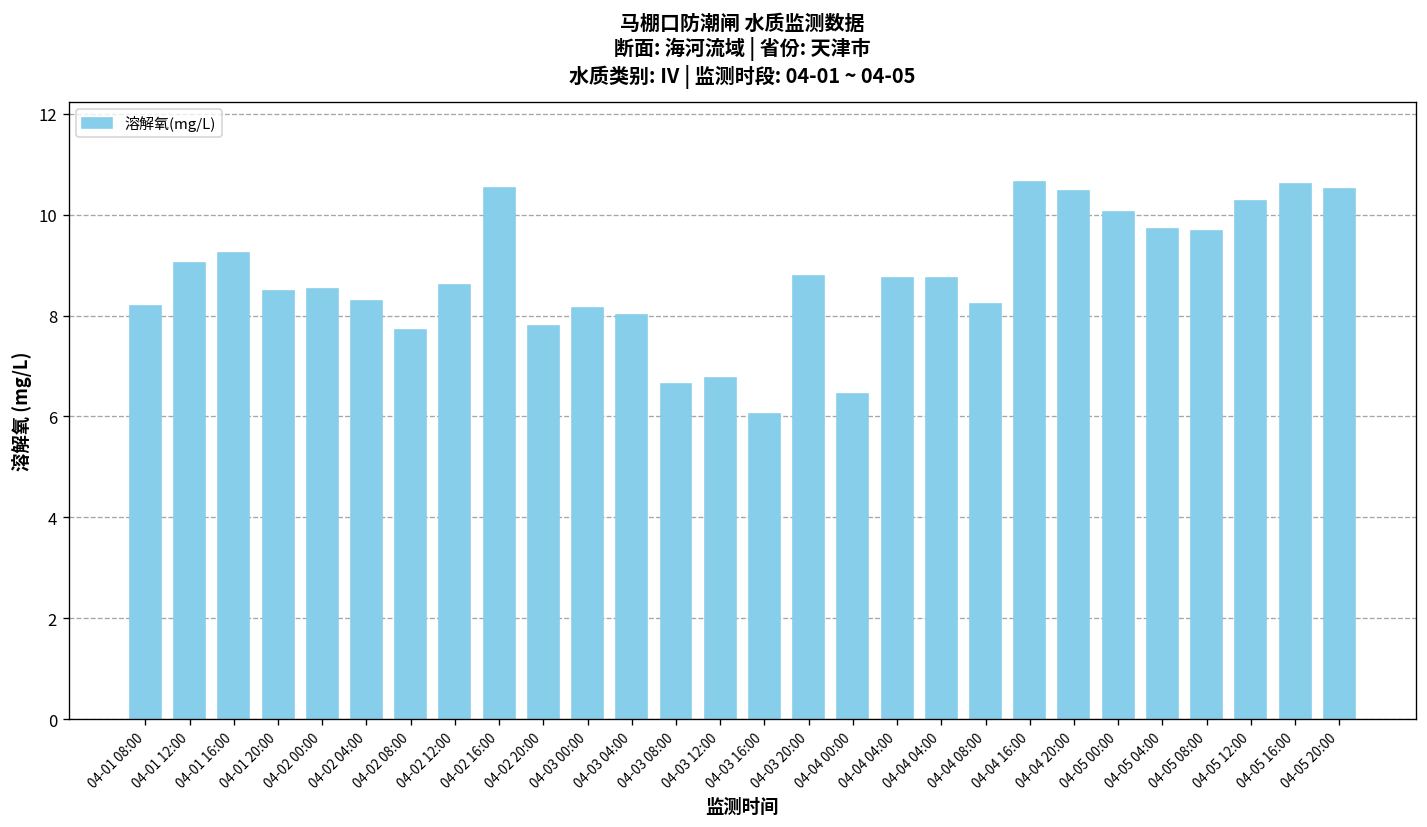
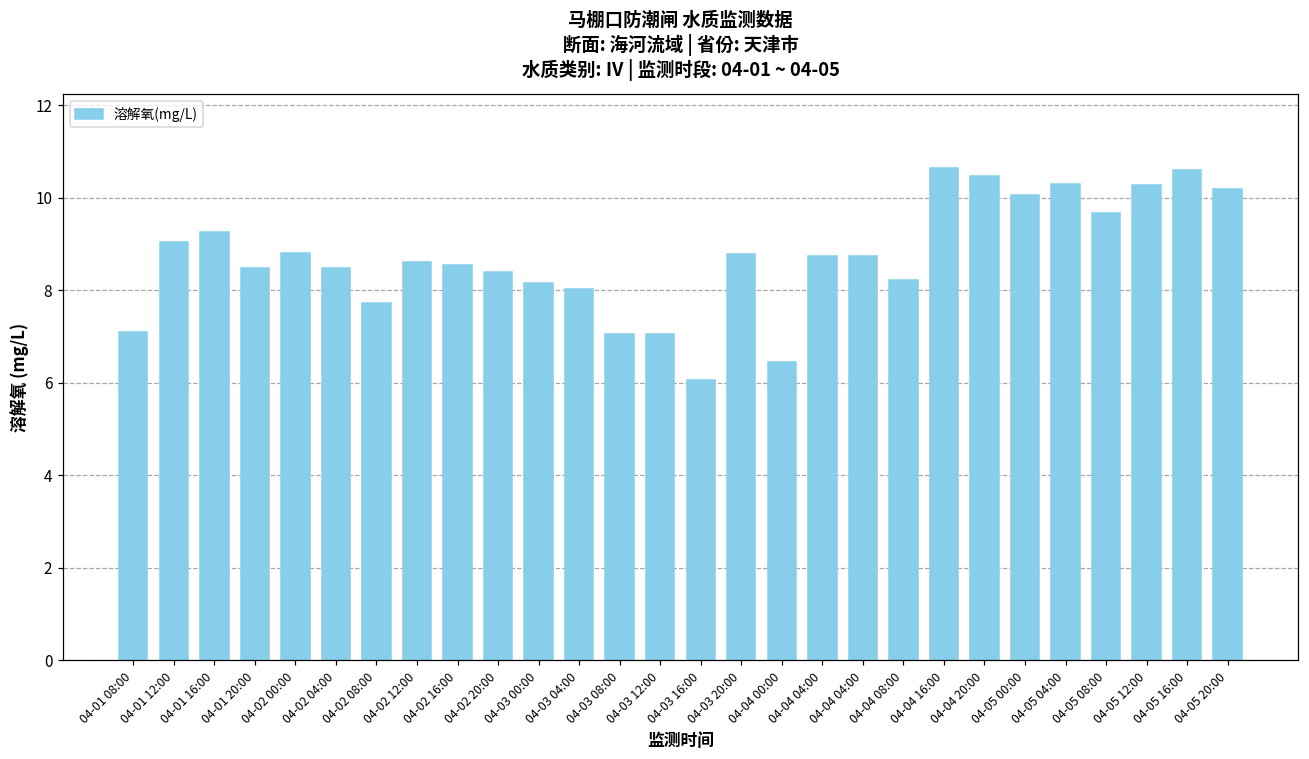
04-01 08:00: 8.2 -> 7.1
04-02 00:00: 8.5 -> 8.8
04-02 04:00: 8.3 -> 8.5
04-02 16:00: 10.5 -> 8.6
04-02 20:00: 7.8 -> 8.4
04-03 08:00: 6.7 -> 7.1
04-03 12:00: 6.8 -> 7.1
04-05 04:00: 9.7 -> 10.3
04-05 20:00: 10.5 -> 10.2
